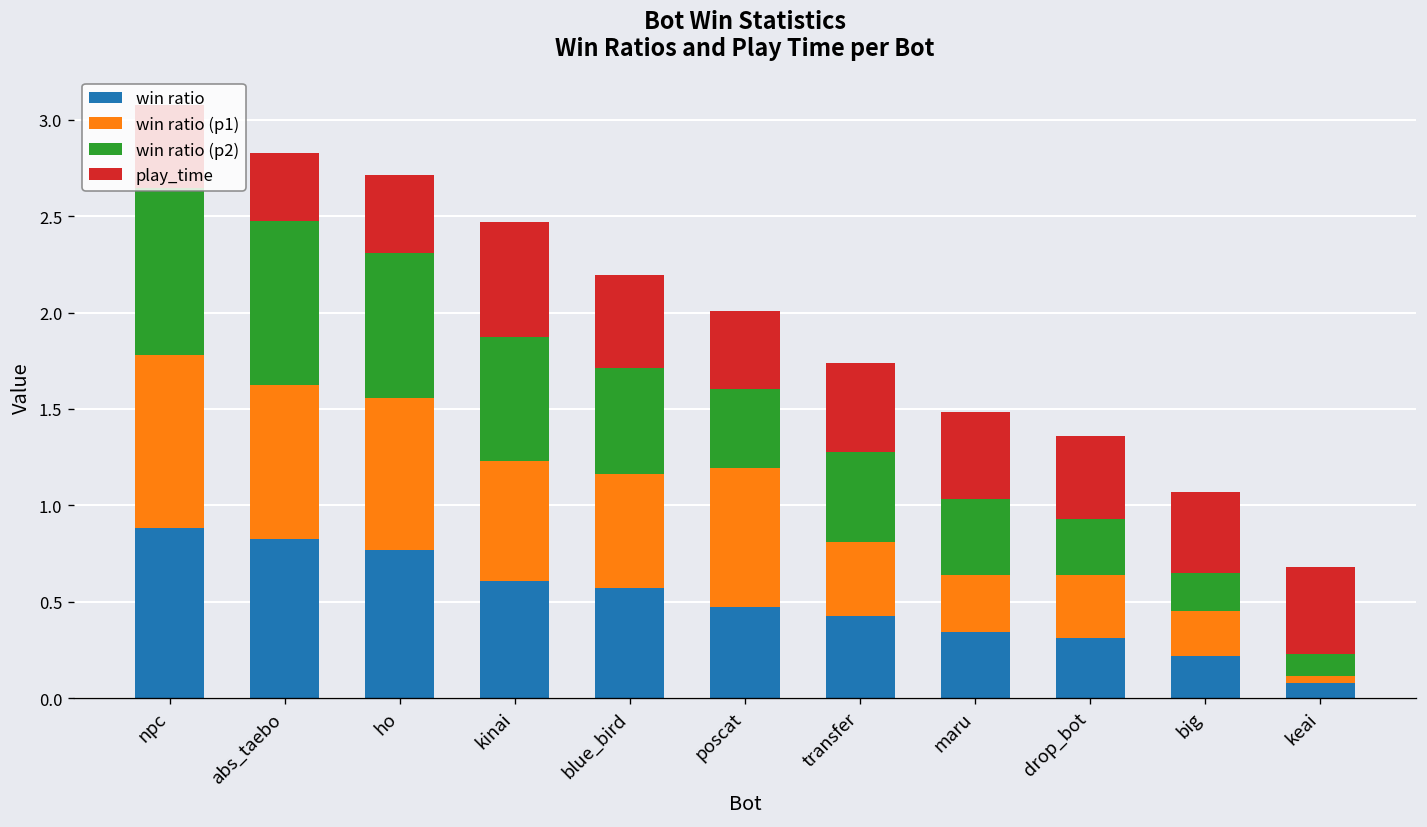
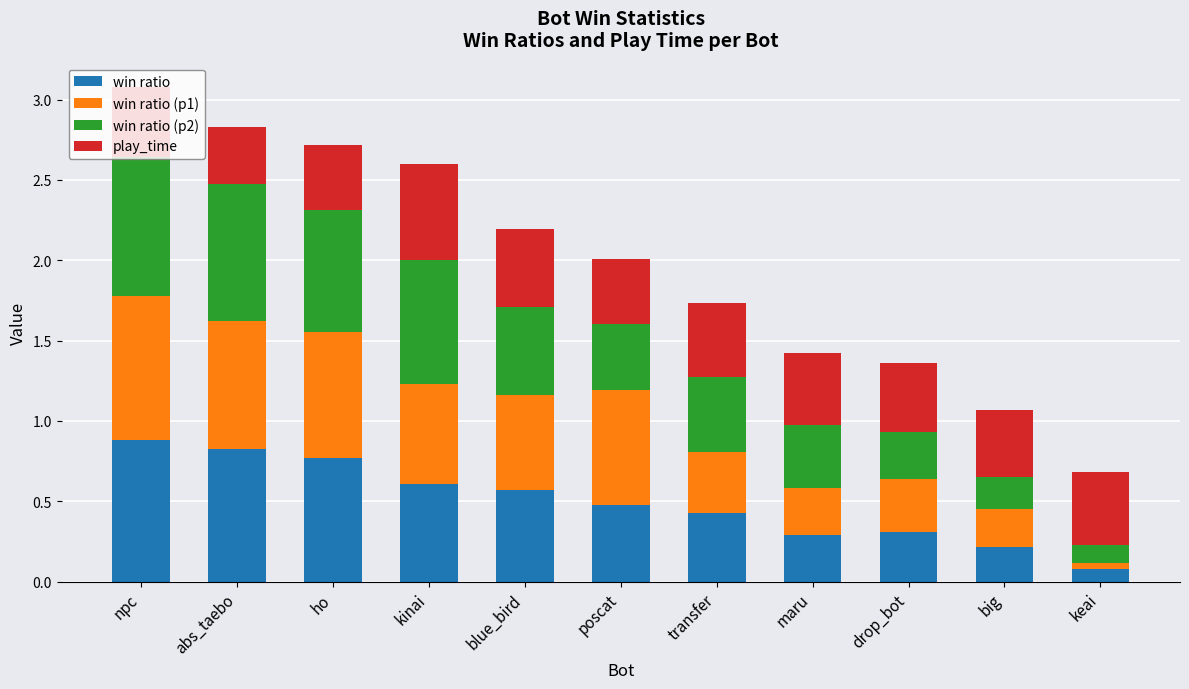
win ratio (p2), kinai: 0.64 -> 0.77
win ratio, maru: 0.34 -> 0.29
